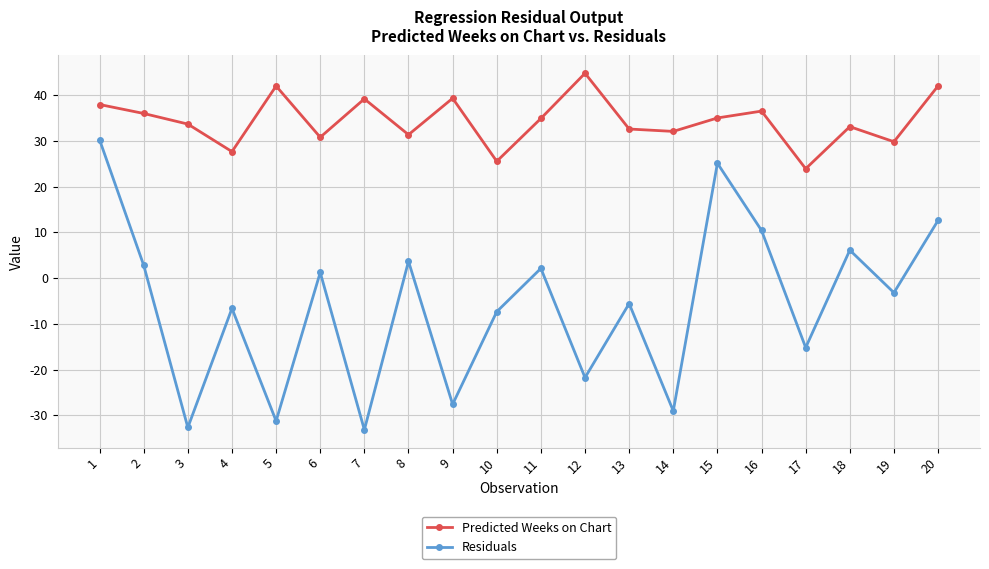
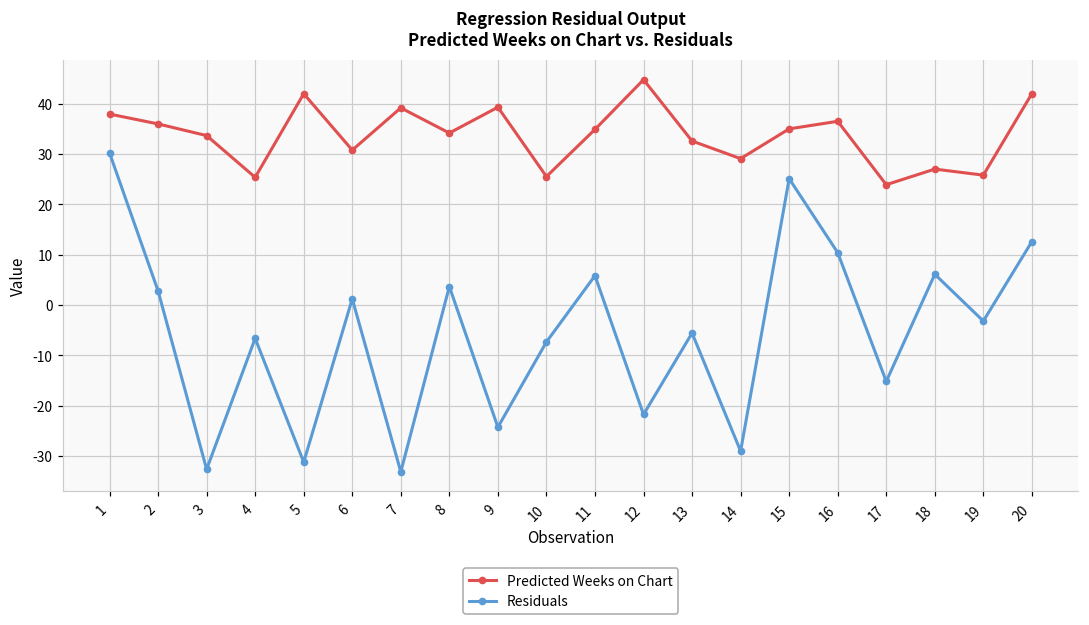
Predicted Weeks on Chart, 4: 28 -> 25
Predicted Weeks on Chart, 8: 31 -> 34
Residuals, 9: -28 -> -24
Residuals, 11: 2 -> 6
Predicted Weeks on Chart, 14: 32 -> 29
Predicted Weeks on Chart, 18: 33 -> 27
Predicted Weeks on Chart, 19: 30 -> 26
